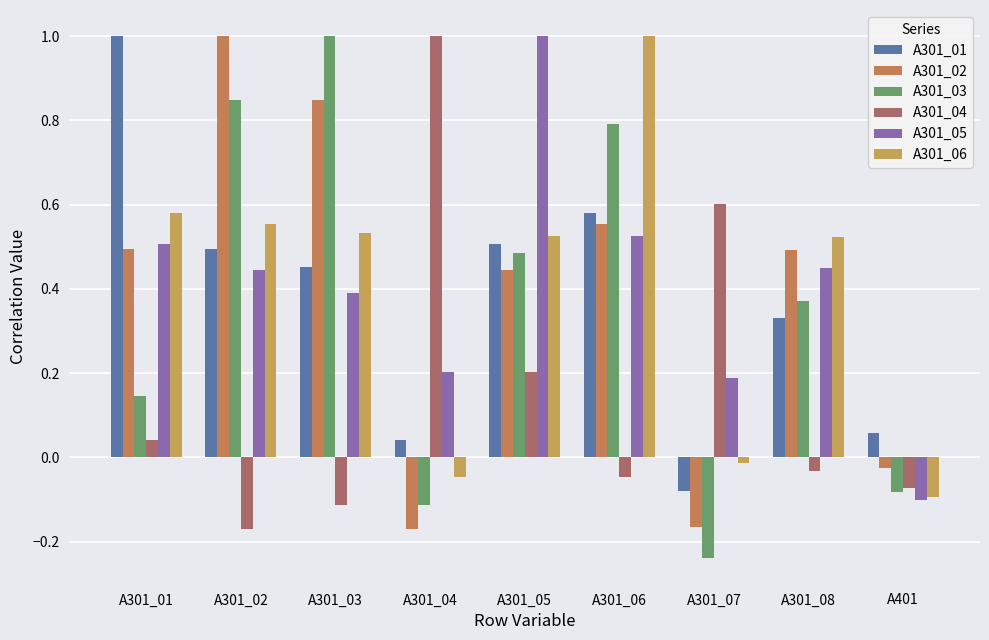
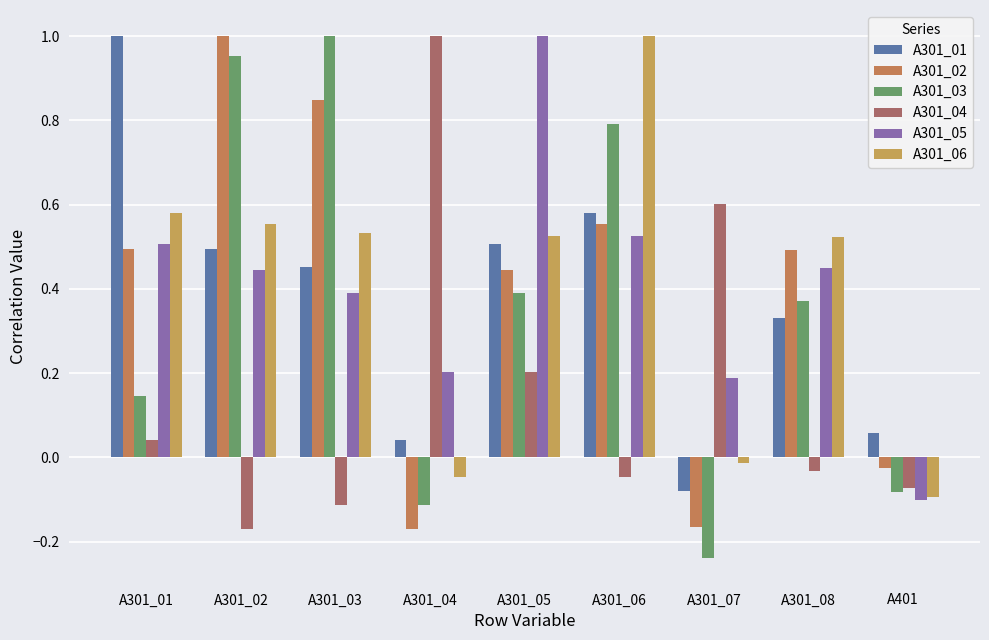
A301_03, A301_02: 0.85 -> 0.95
A301_03, A301_05: 0.49 -> 0.39
